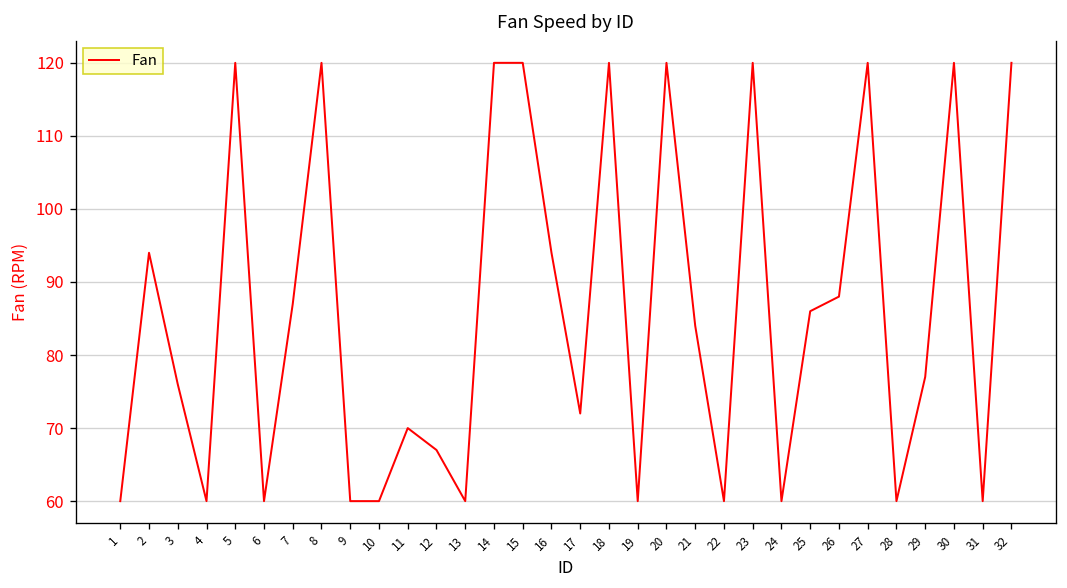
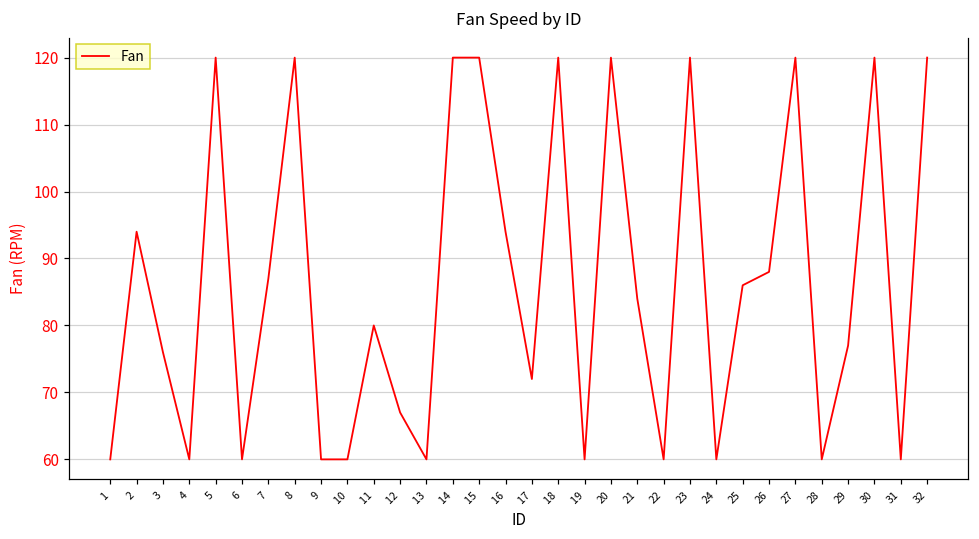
11: 70 -> 80
